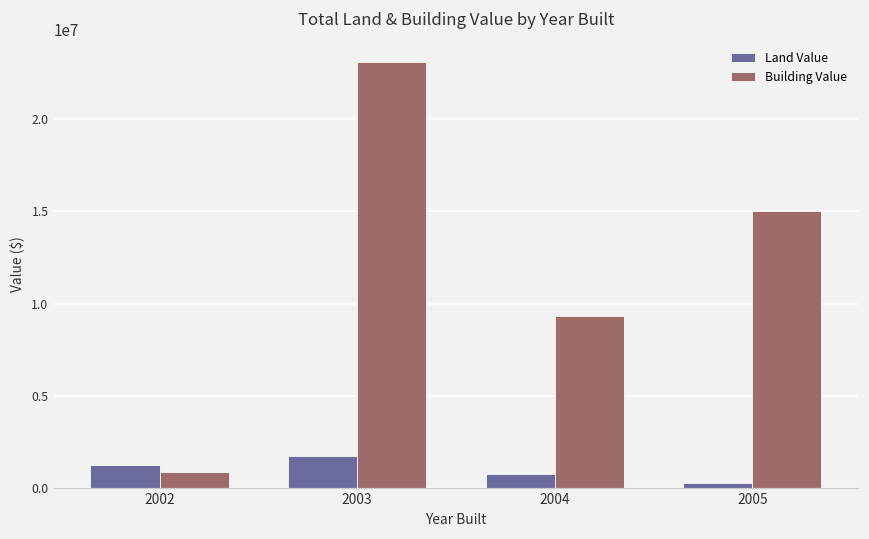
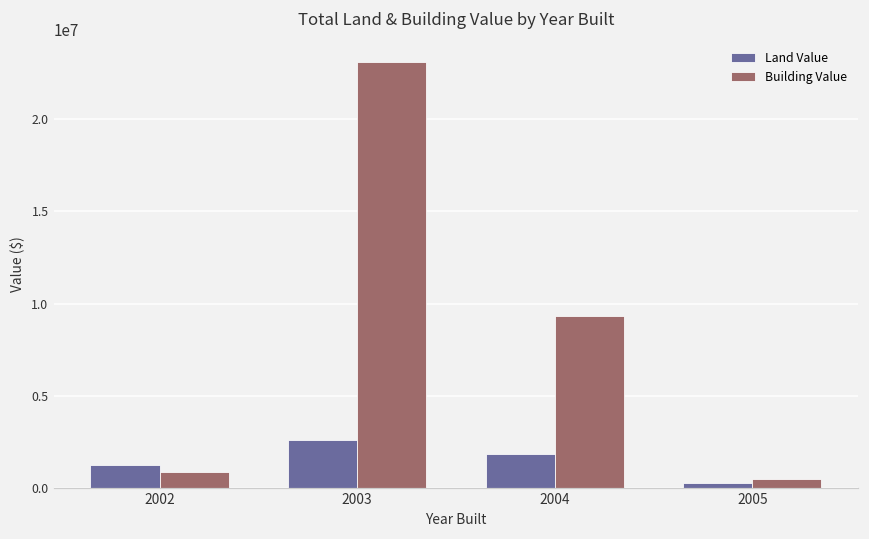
Land Value, 2003: 1700000 -> 2600000
Land Value, 2004: 800000 -> 1800000
Building Value, 2005: 15000000 -> 500000
